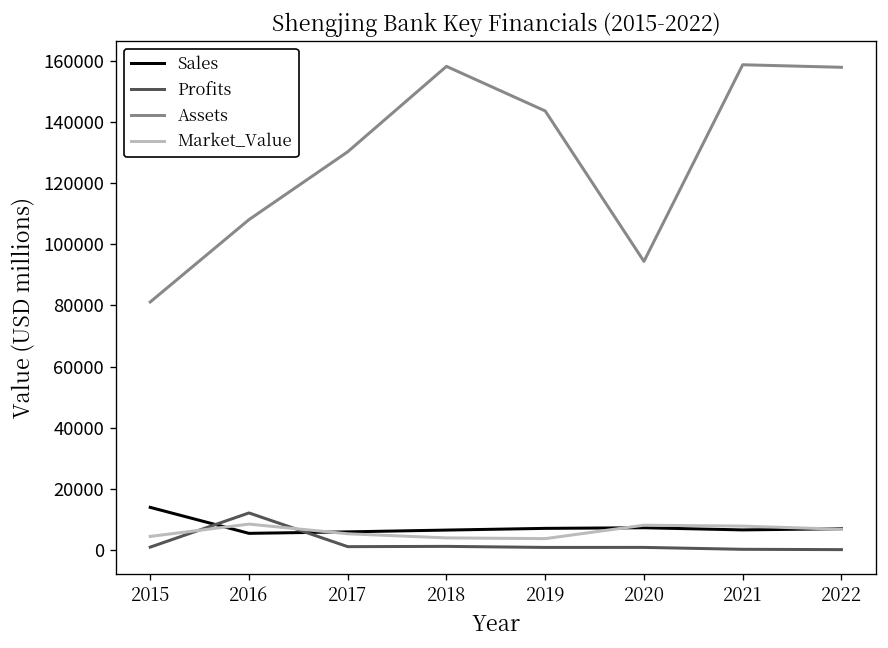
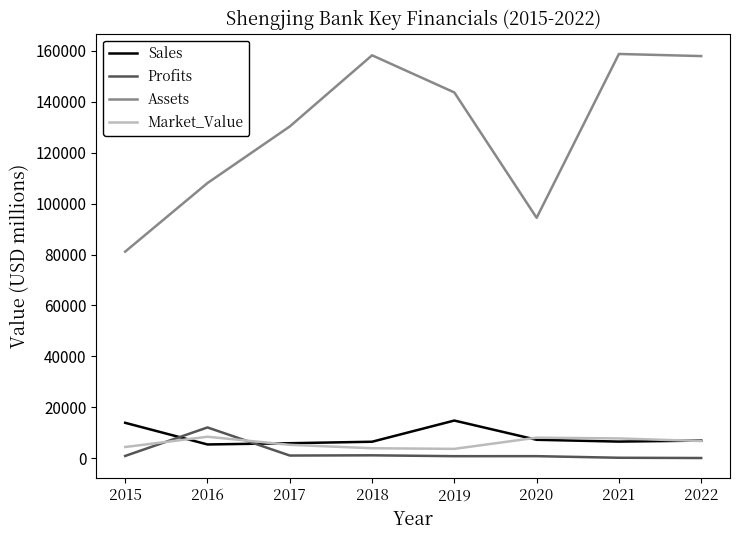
Sales, 2019: 7000 -> 15000
